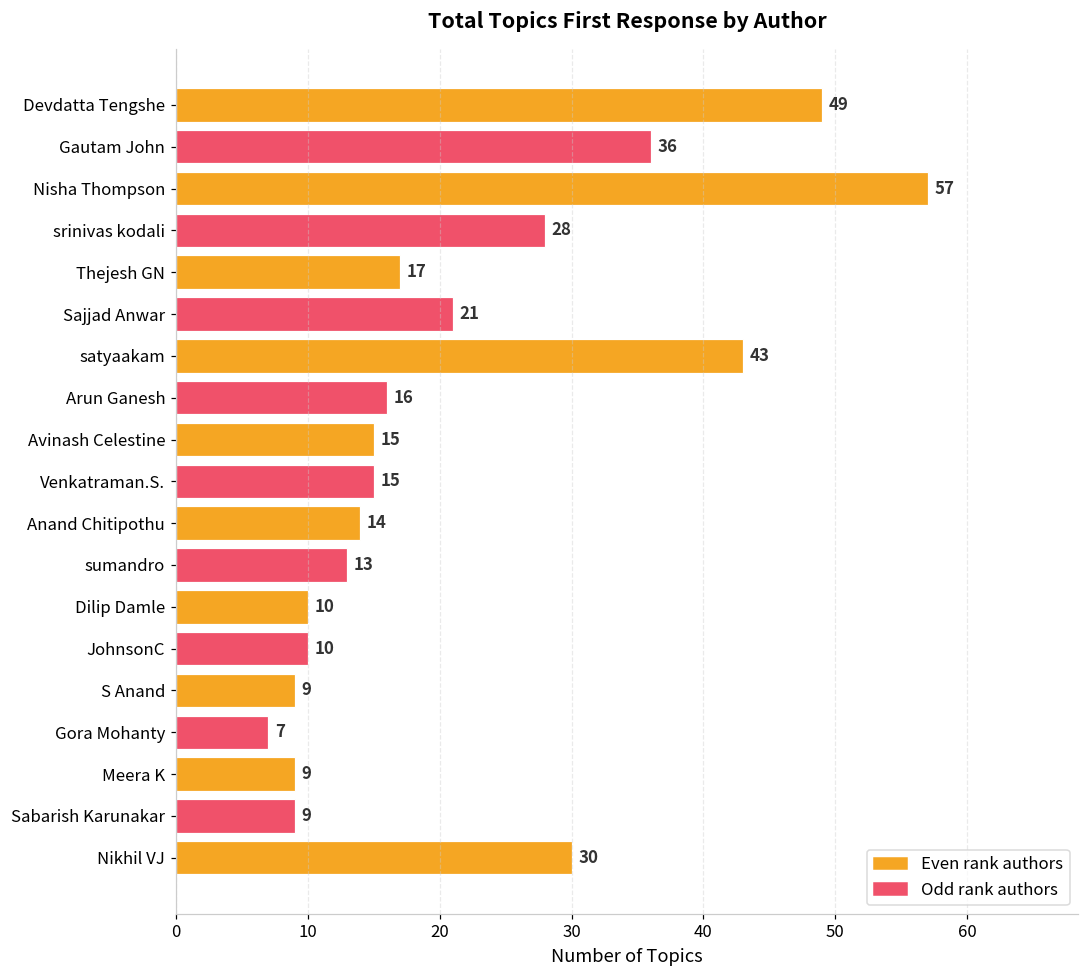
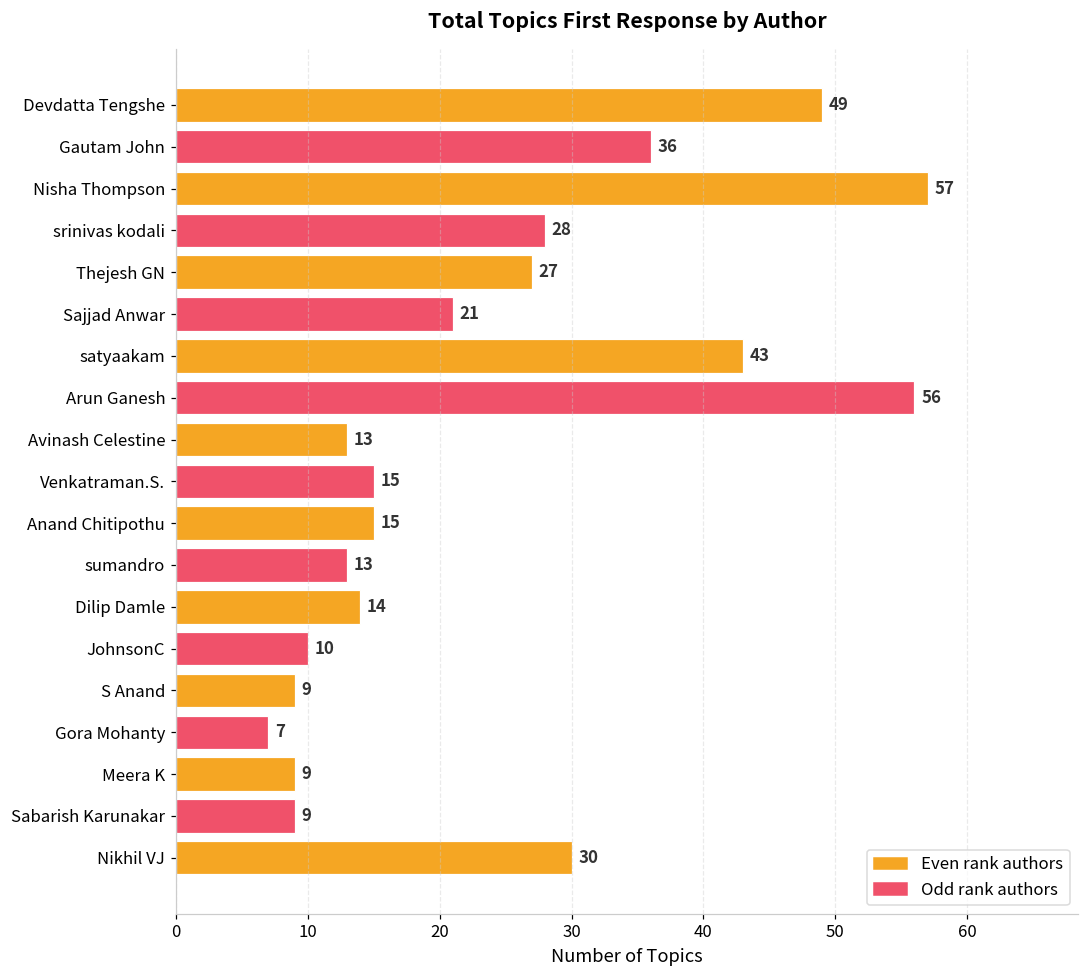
Thejesh GN: 17 -> 27
Arun Ganesh: 16 -> 56
Avinash Celestine: 15 -> 13
Anand Chitipothu: 14 -> 15
Dilip Damle: 10 -> 14
